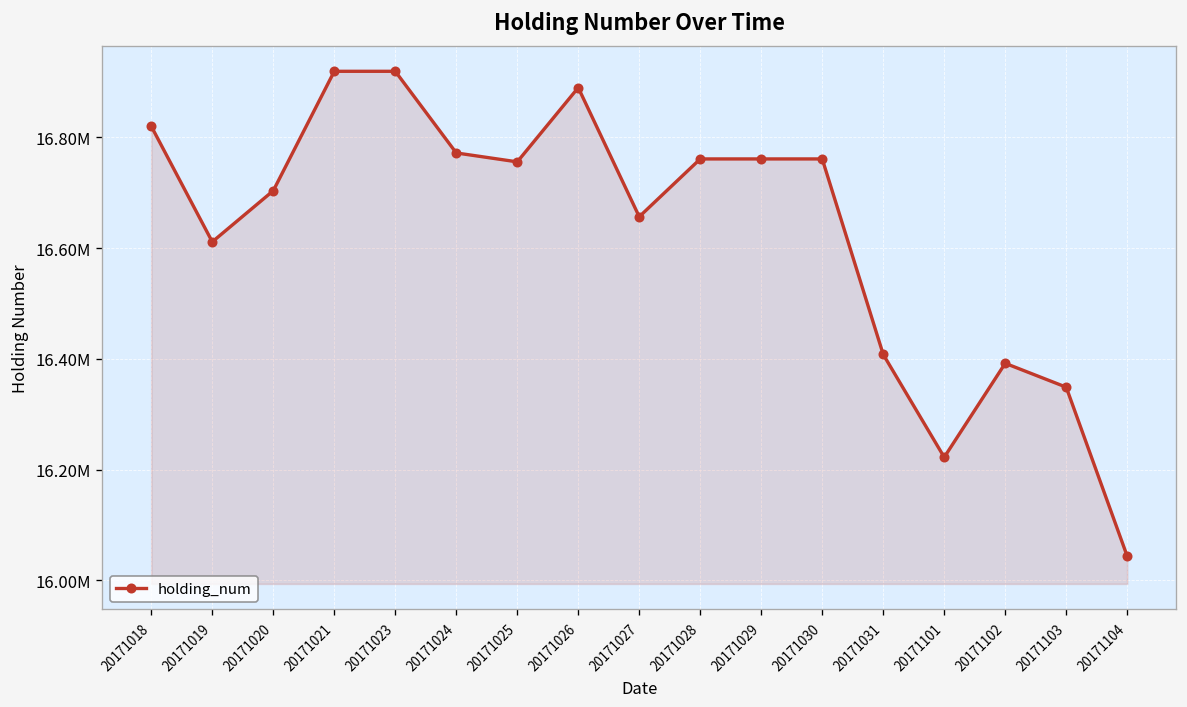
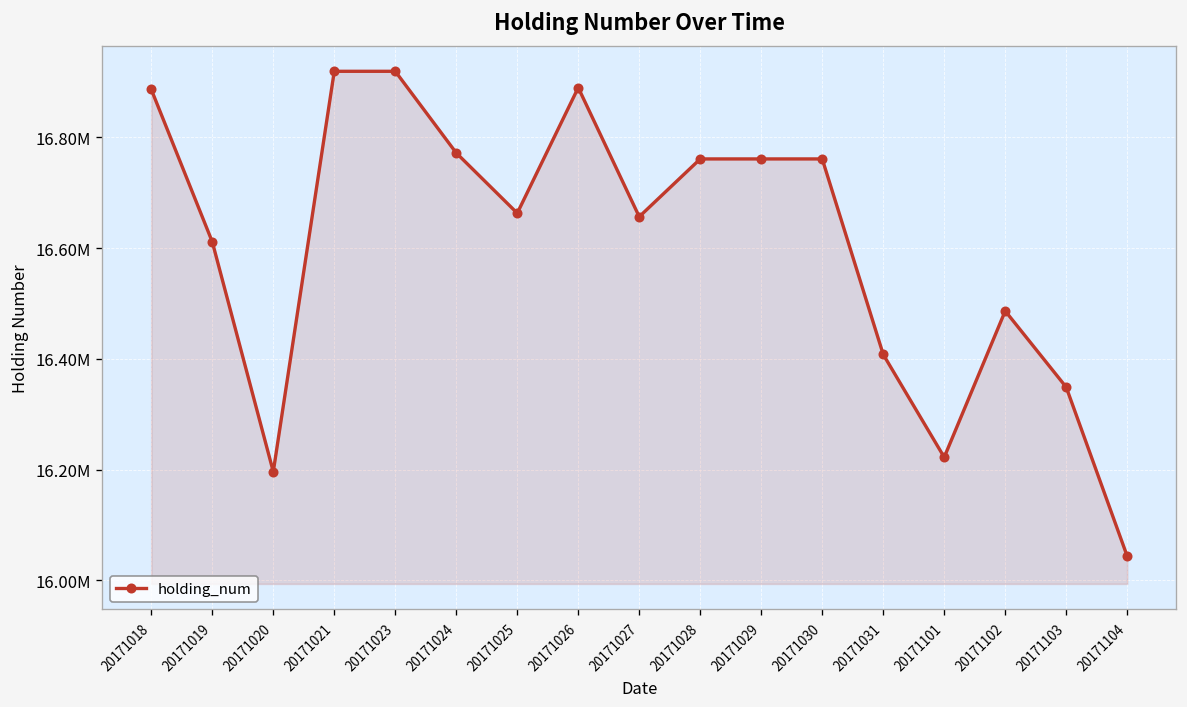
20171018: 16820000 -> 16890000
20171020: 16700000 -> 16200000
20171025: 16760000 -> 16660000
20171102: 16390000 -> 16490000
